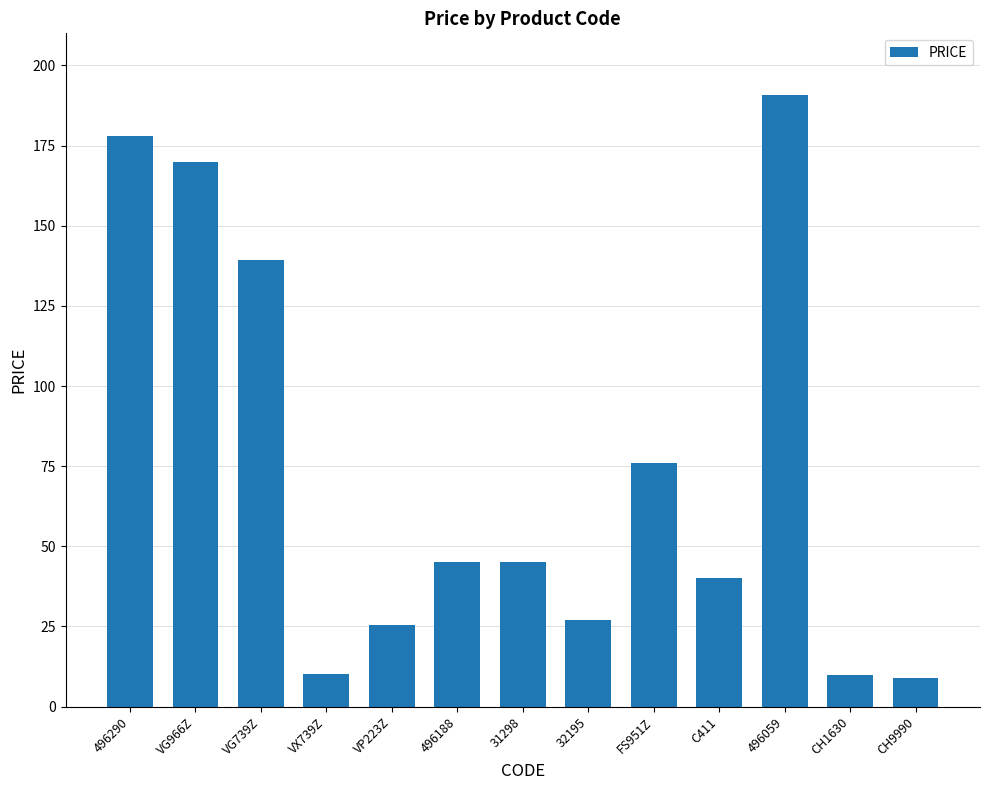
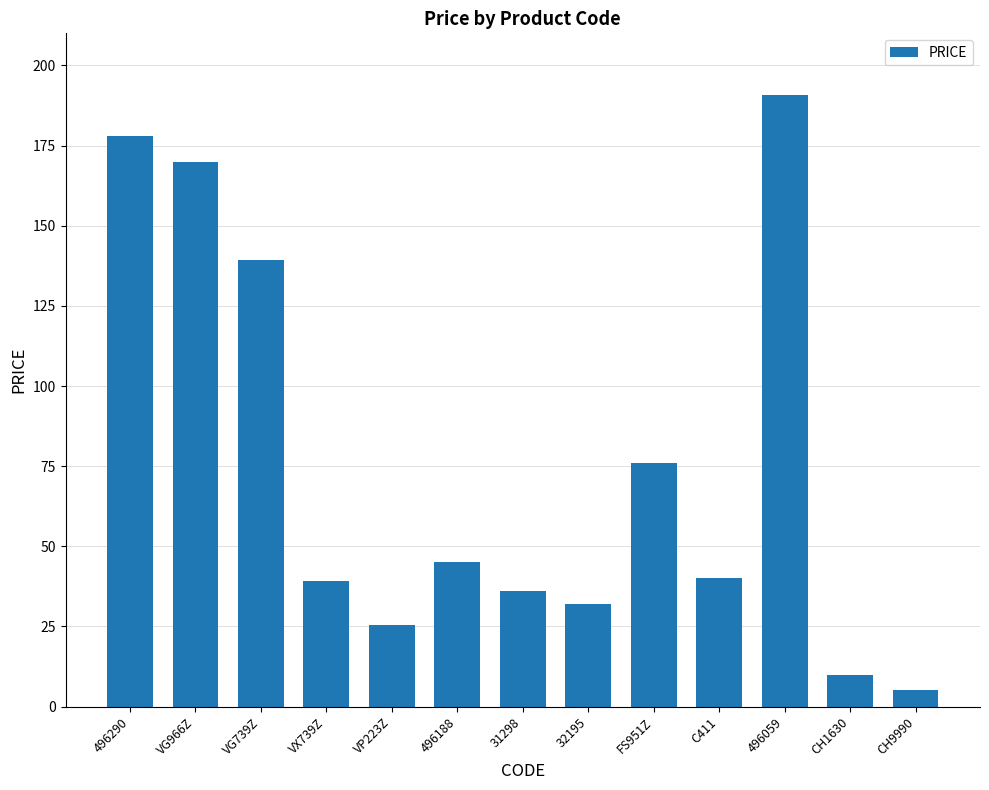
VX739Z: 10 -> 39
31298: 45 -> 36
32195: 27 -> 32
CH9990: 9 -> 5
